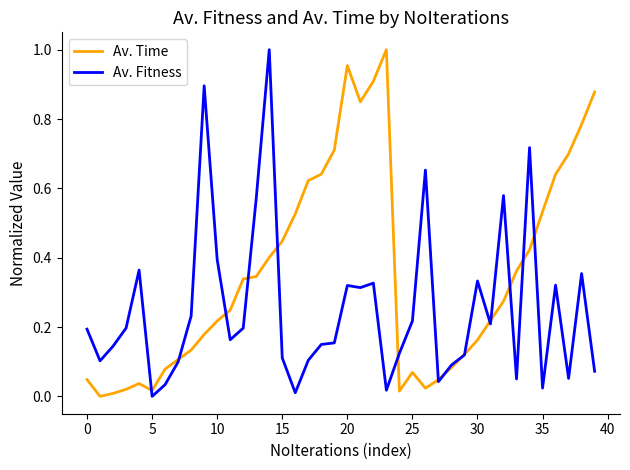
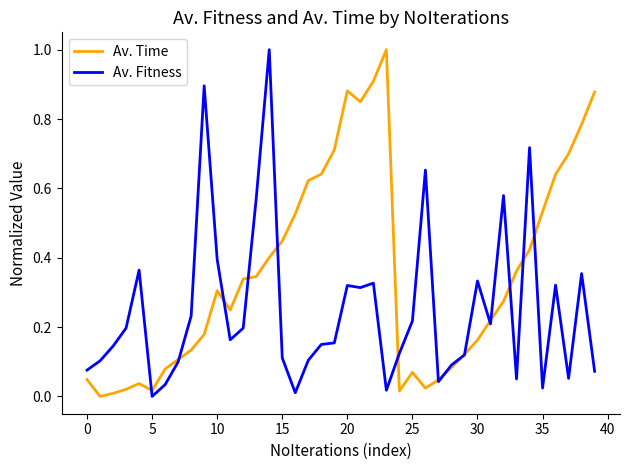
Av. Fitness, 0: 0.19 -> 0.08
Av. Time, 10: 0.22 -> 0.30
Av. Time, 20: 0.95 -> 0.88
